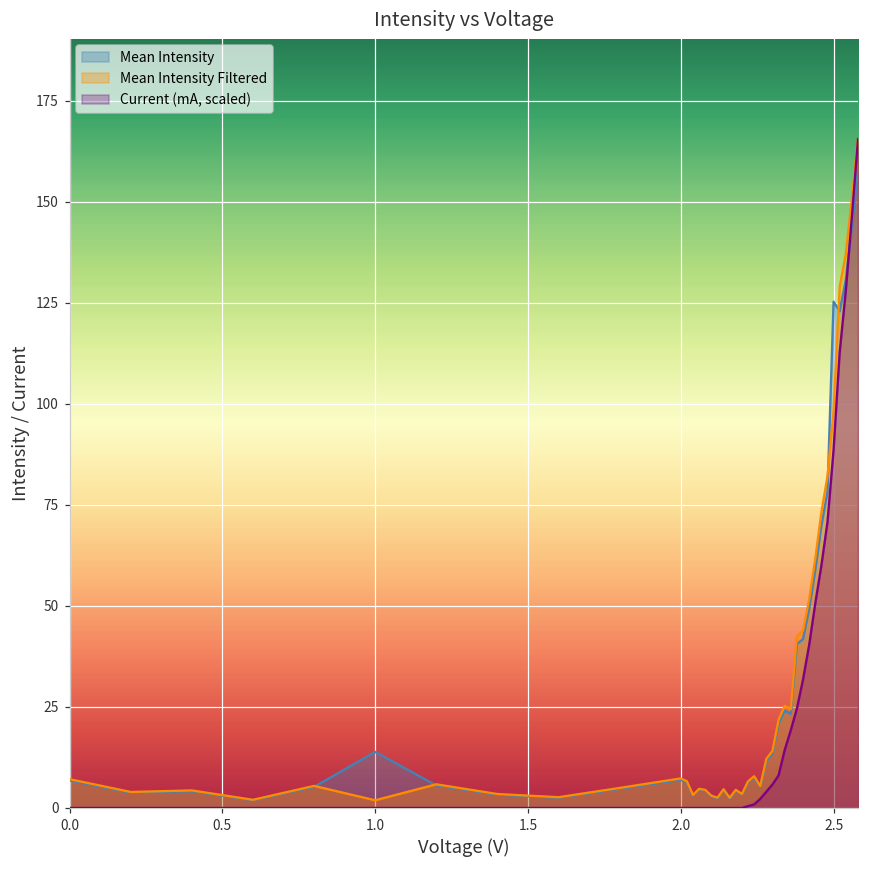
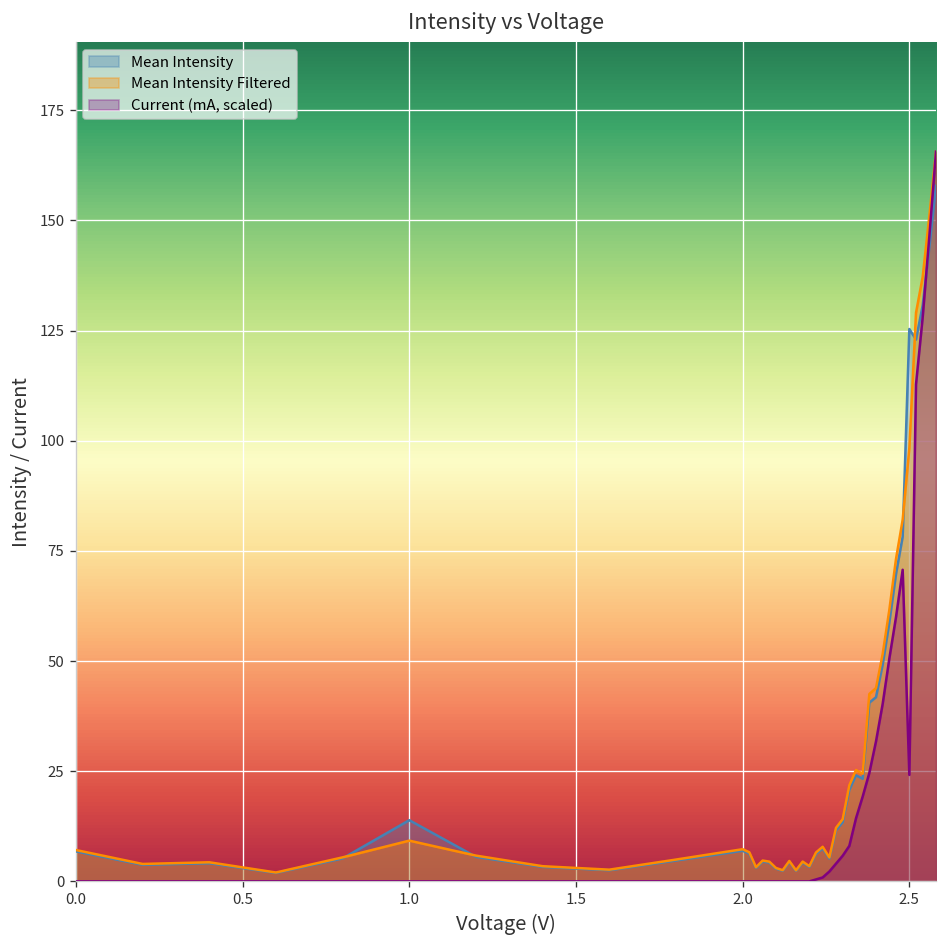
Mean Intensity Filtered, 1.0: 2 -> 9
Current (mA, scaled), 2.5: 89 -> 24
